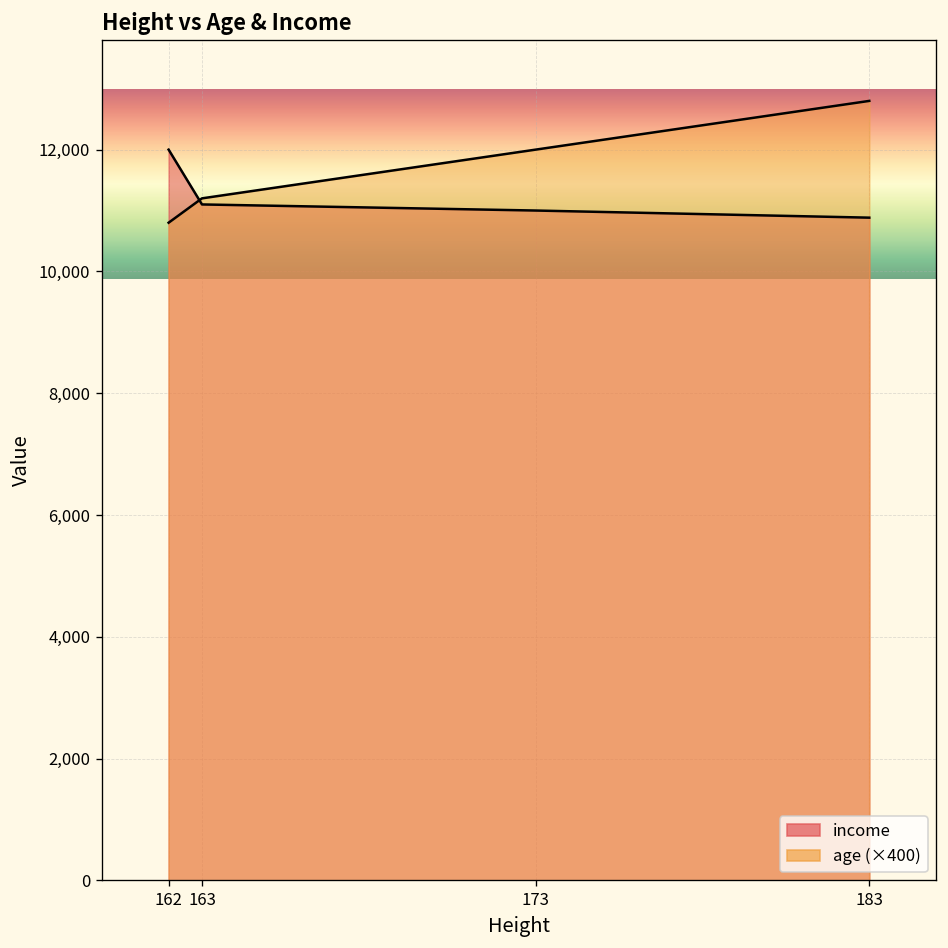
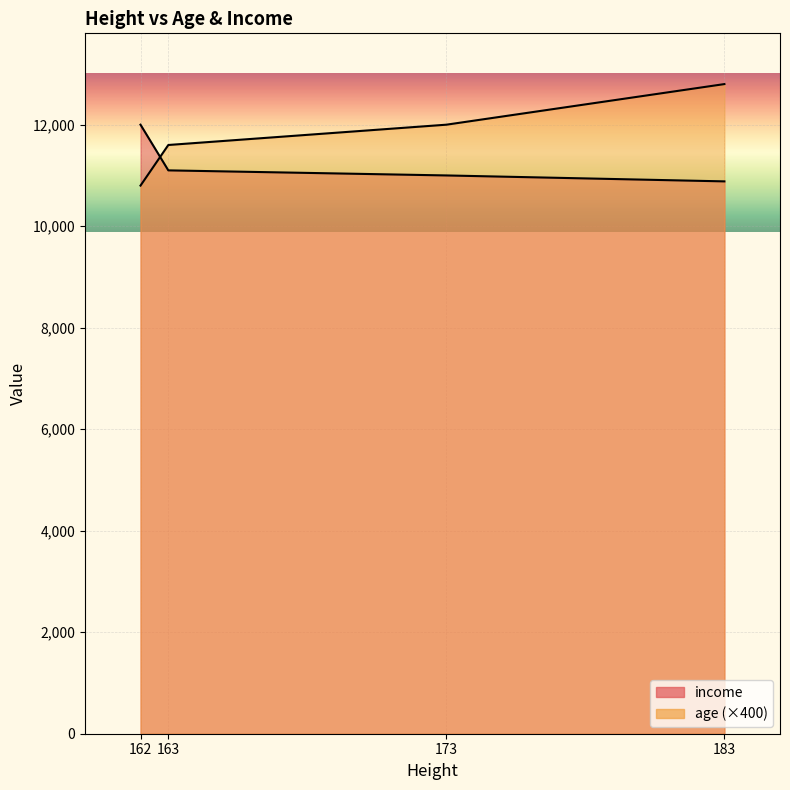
age (×400), 163: 11,200 -> 11,600
